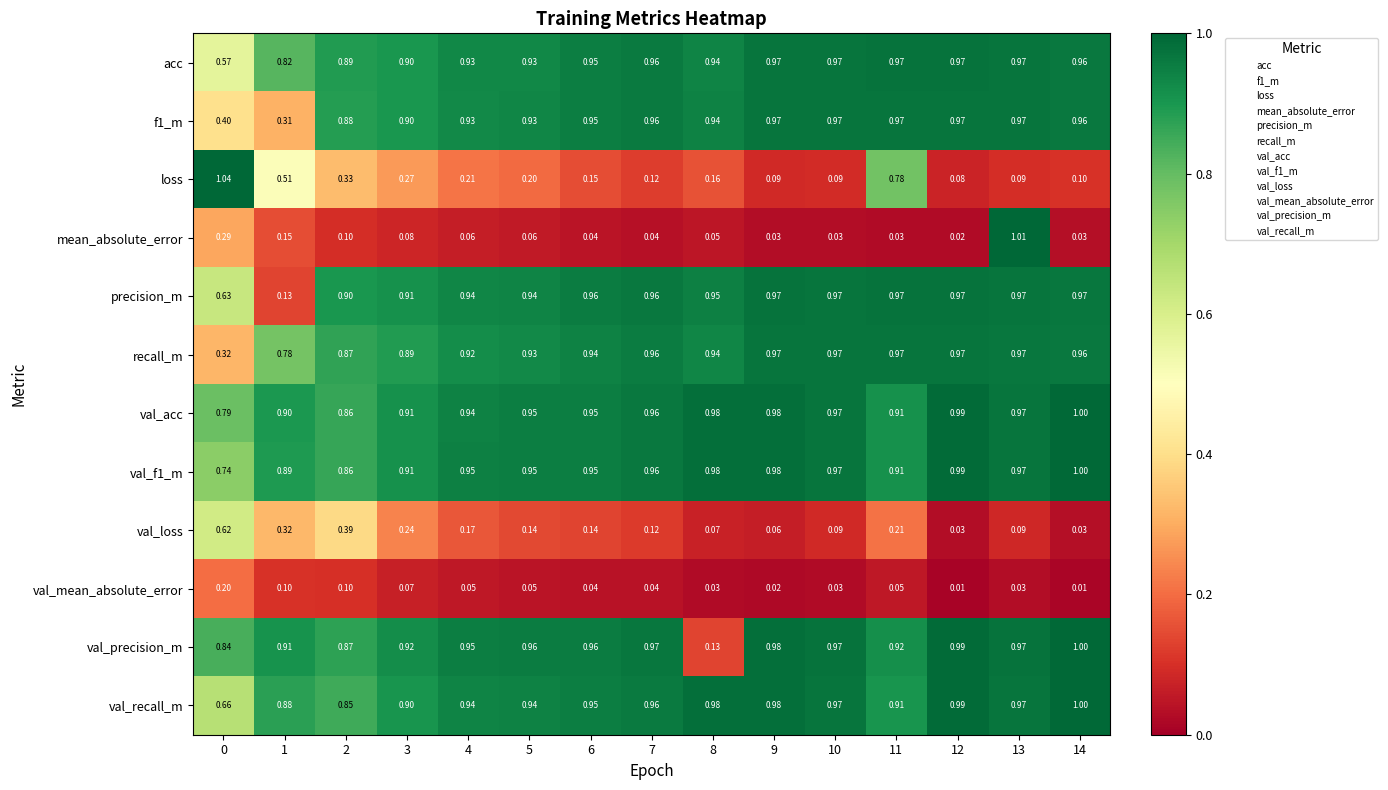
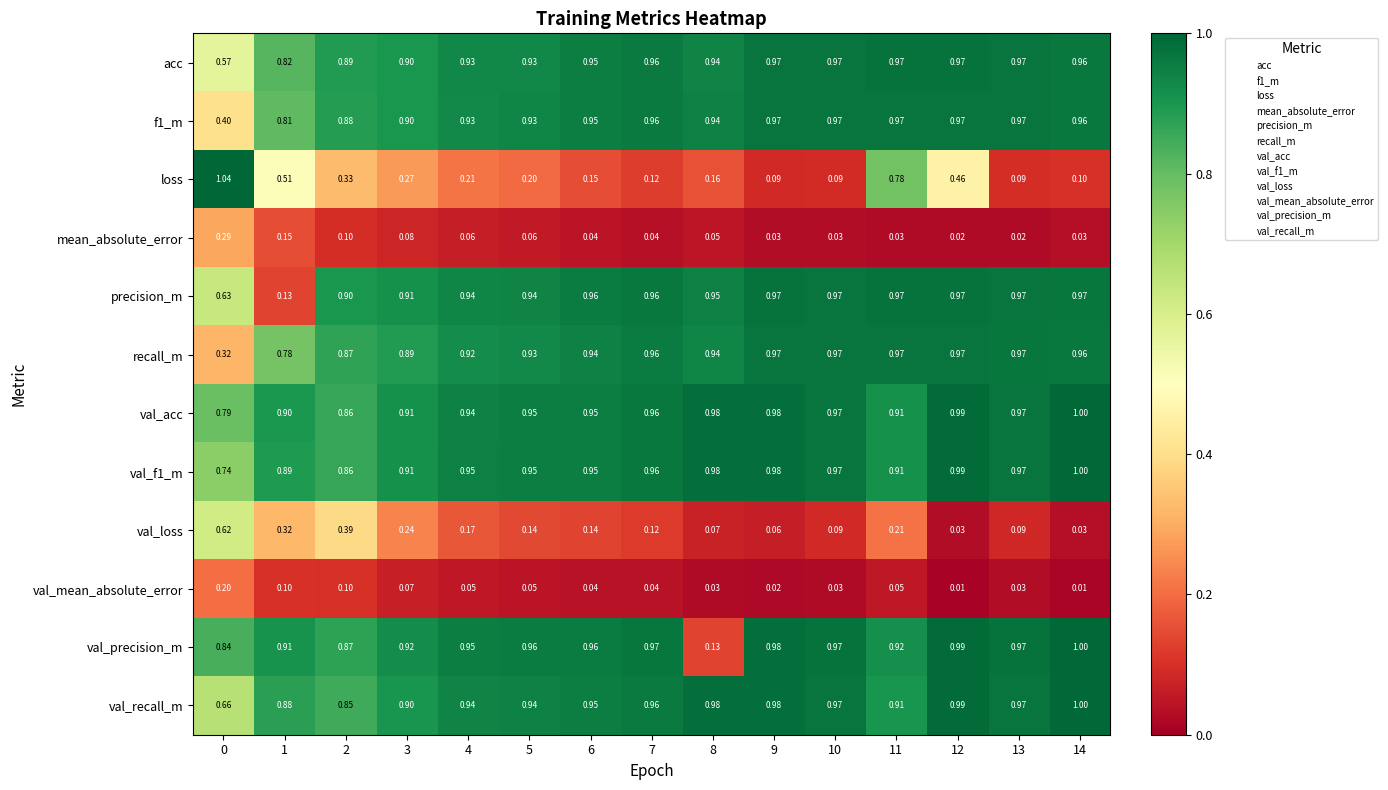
f1_m, 1: 0.31 -> 0.81
loss, 12: 0.08 -> 0.46
mean_absolute_error, 13: 1.01 -> 0.02
